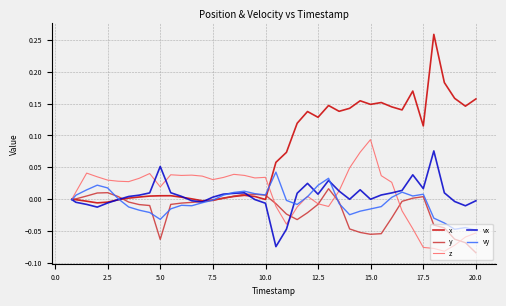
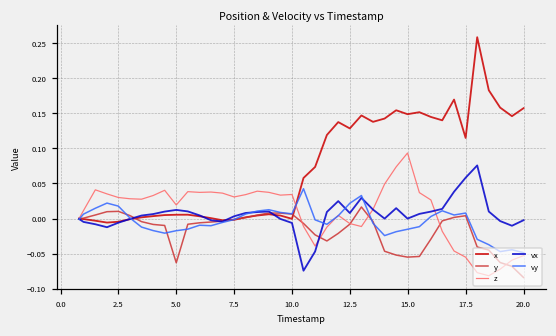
vx, 5.0: 0.05 -> 0.01
vy, 5.0: -0.03 -> -0.02
z, 17.5: -0.08 -> -0.06
vx, 17.5: 0.02 -> 0.06
